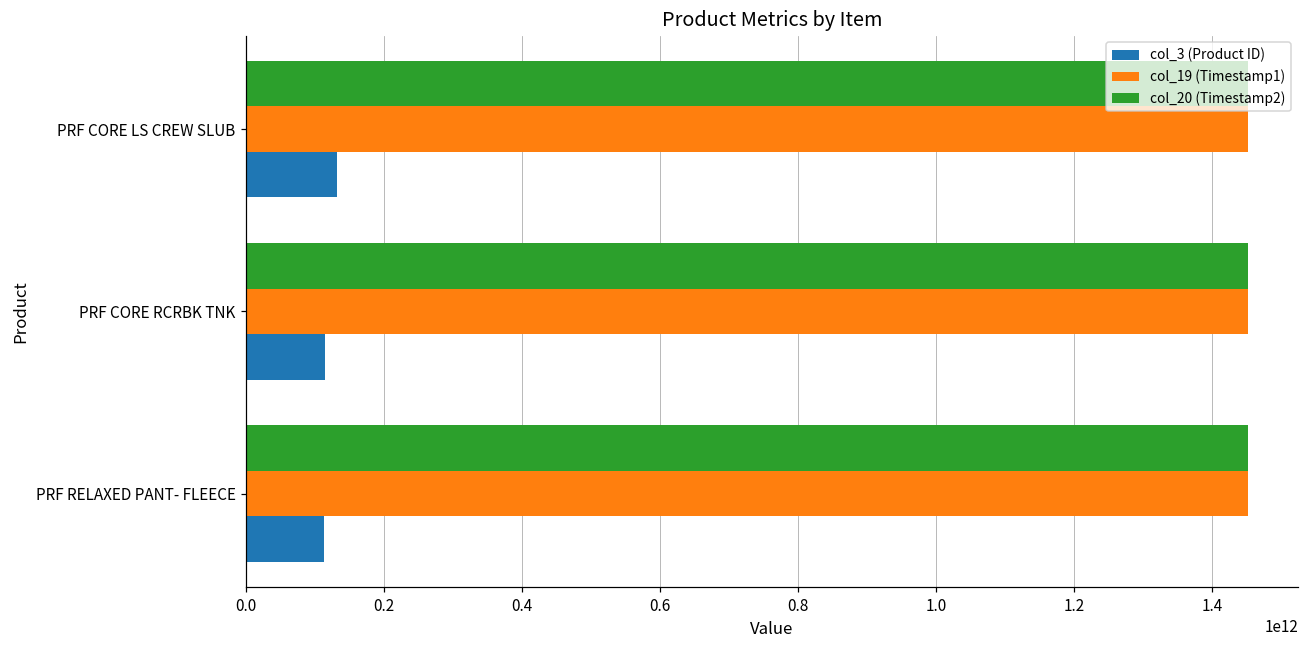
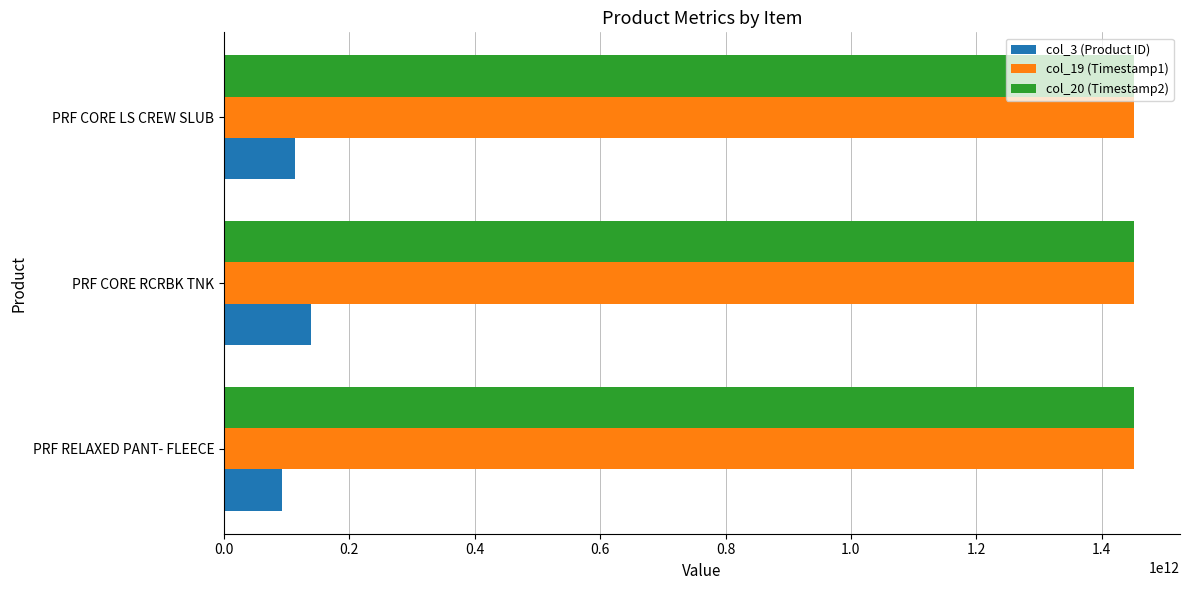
col_3 (Product ID), PRF CORE LS CREW SLUB: 130000000000 -> 110000000000
col_3 (Product ID), PRF CORE RCRBK TNK: 110000000000 -> 140000000000
col_3 (Product ID), PRF RELAXED PANT- FLEECE: 110000000000 -> 90000000000
